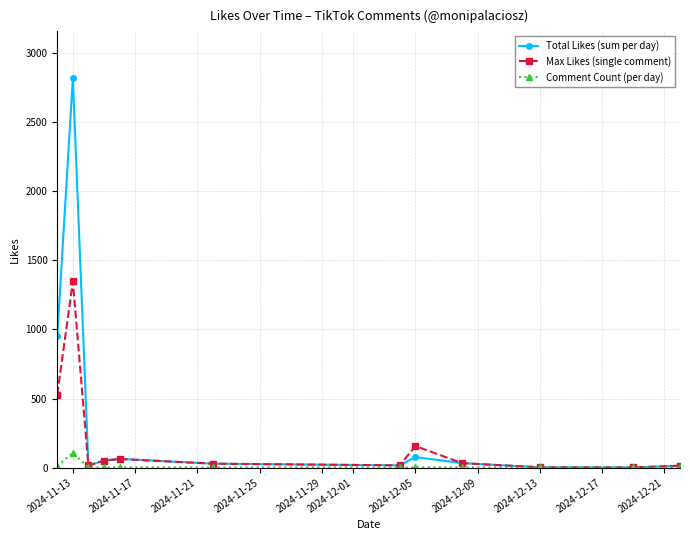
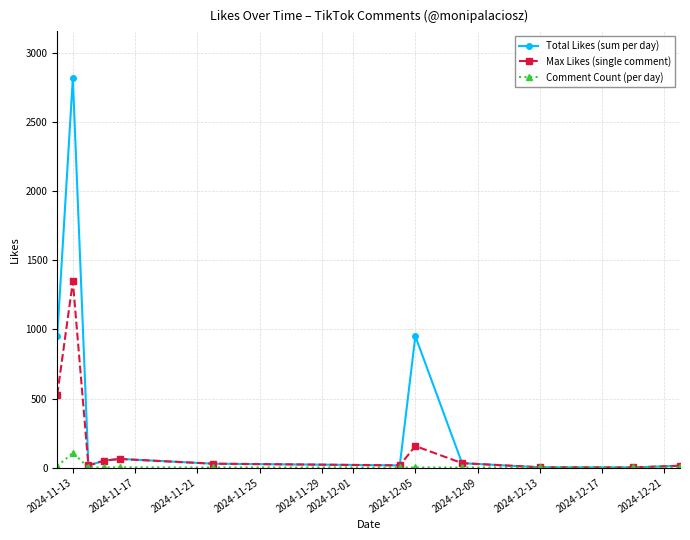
Total Likes (sum per day), 2024-12-05: 80 -> 950
